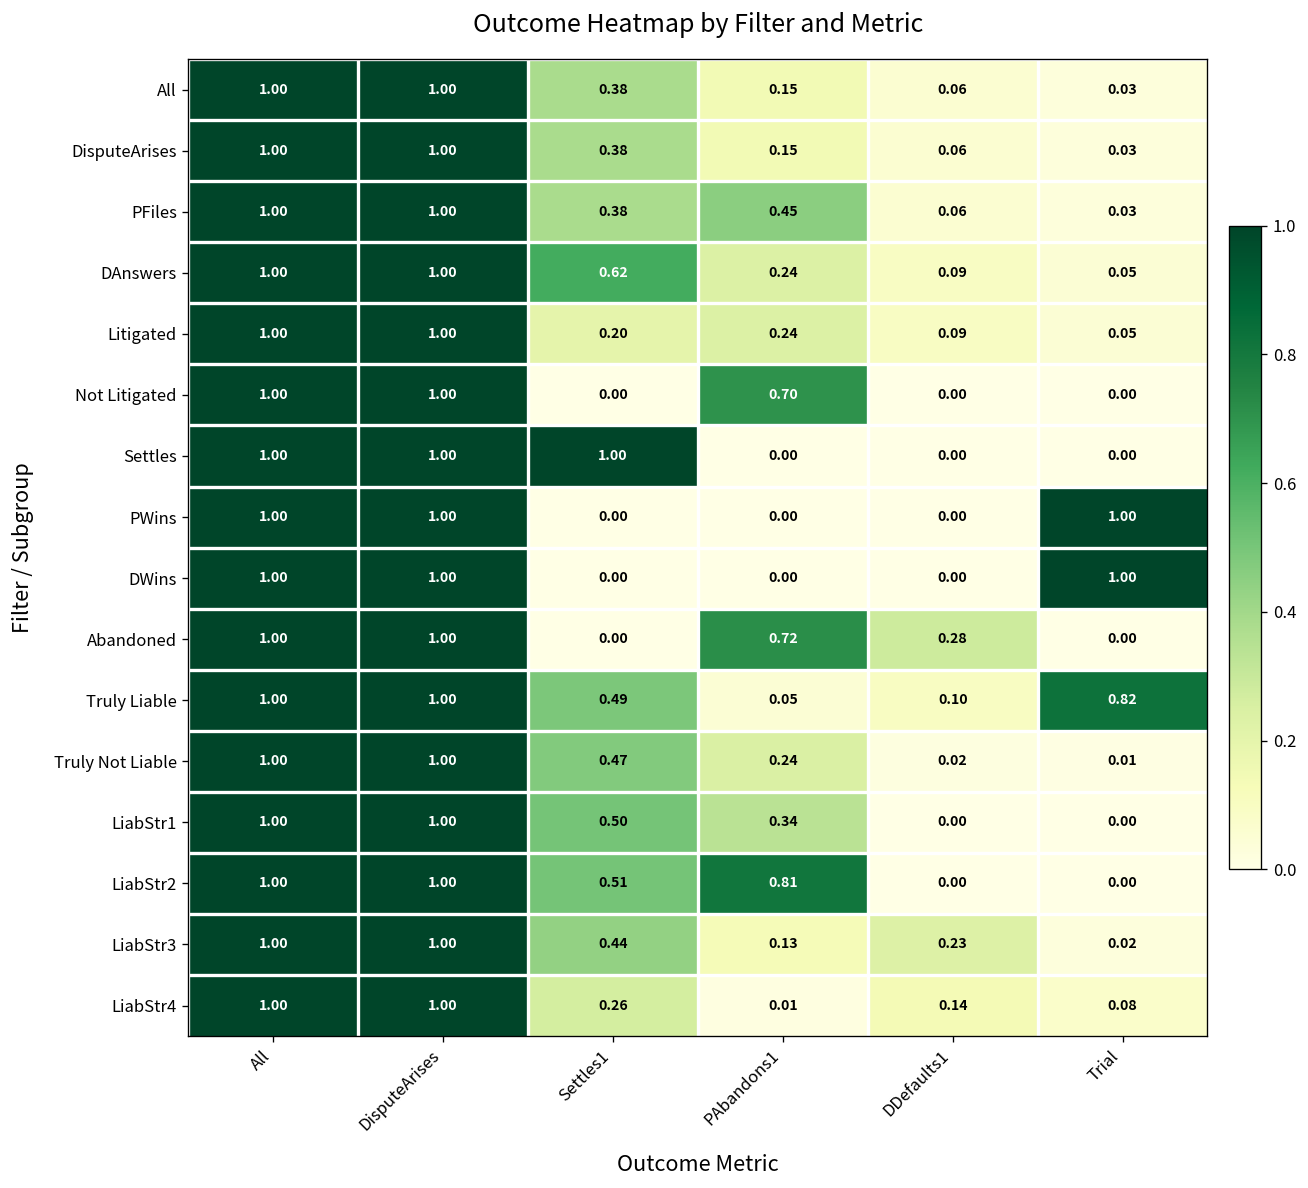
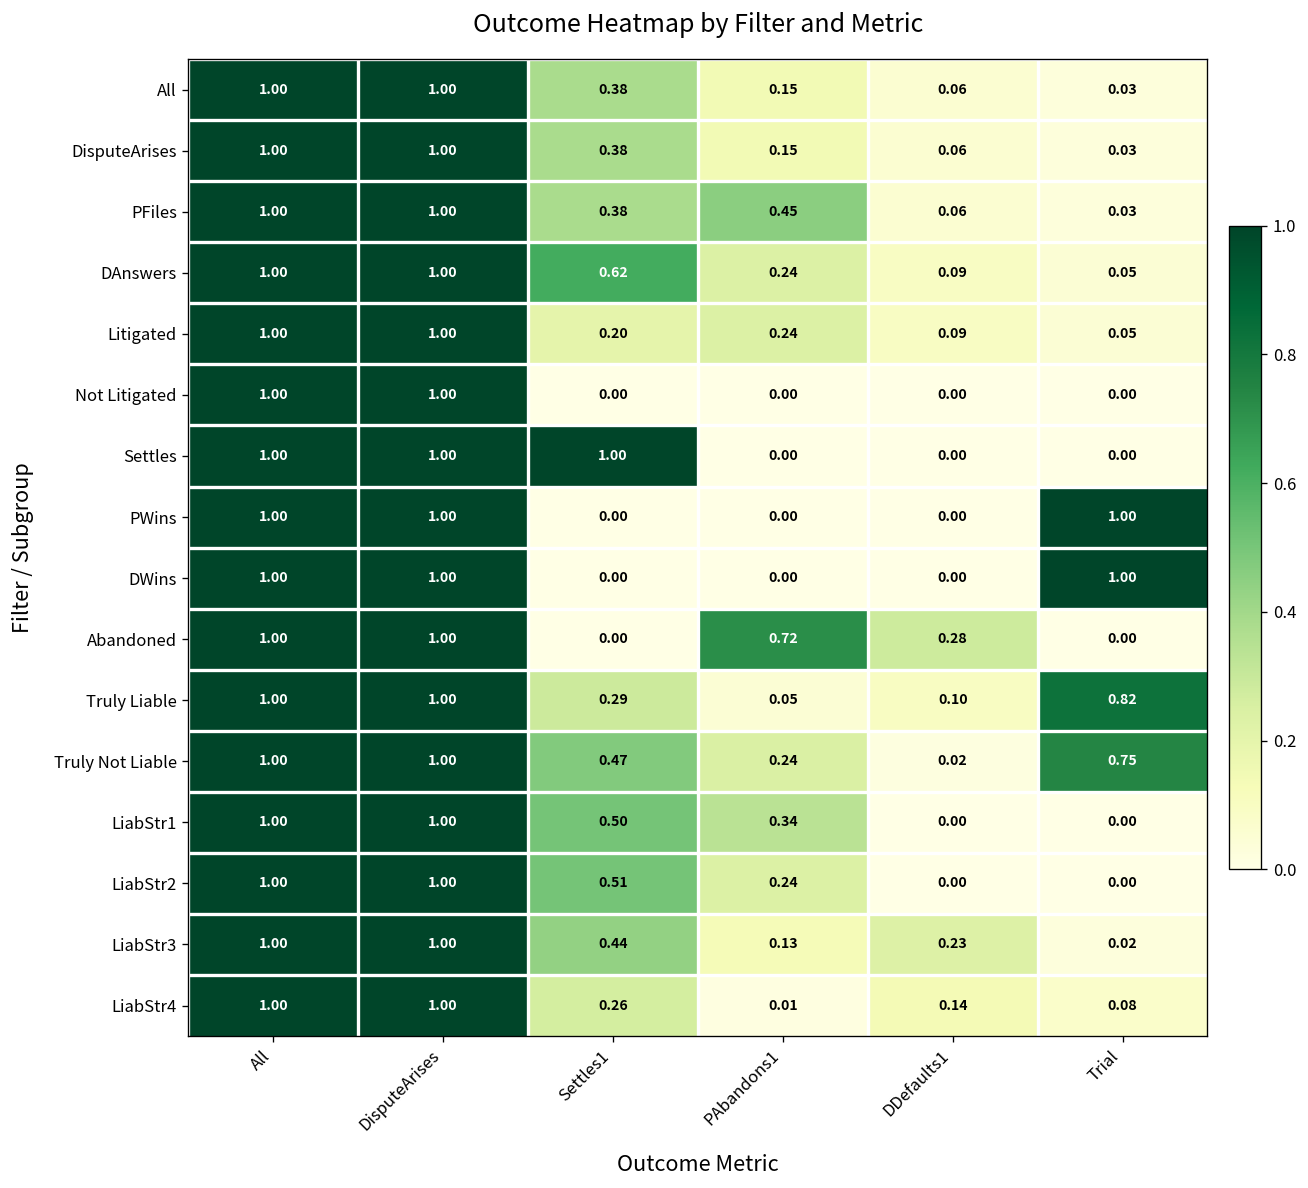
Not Litigated, PAbandons1: 0.70 -> 0.00
Truly Liable, Settles1: 0.49 -> 0.29
Truly Not Liable, Trial: 0.01 -> 0.75
LiabStr2, PAbandons1: 0.81 -> 0.24
